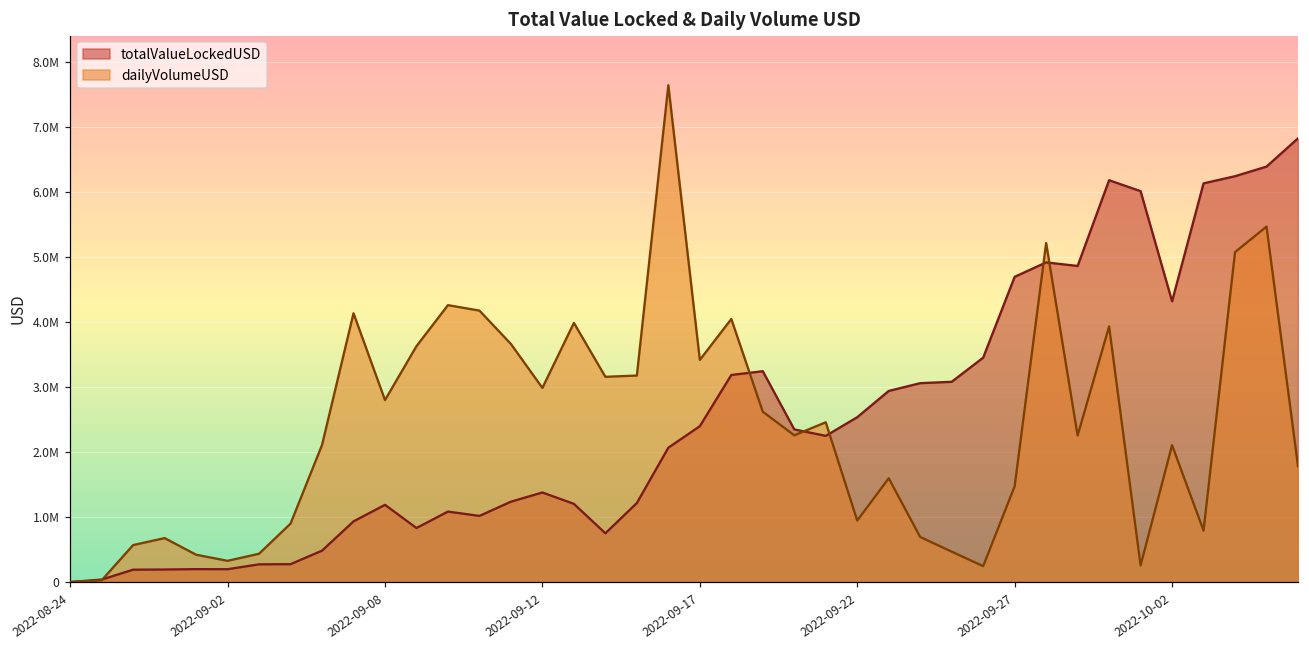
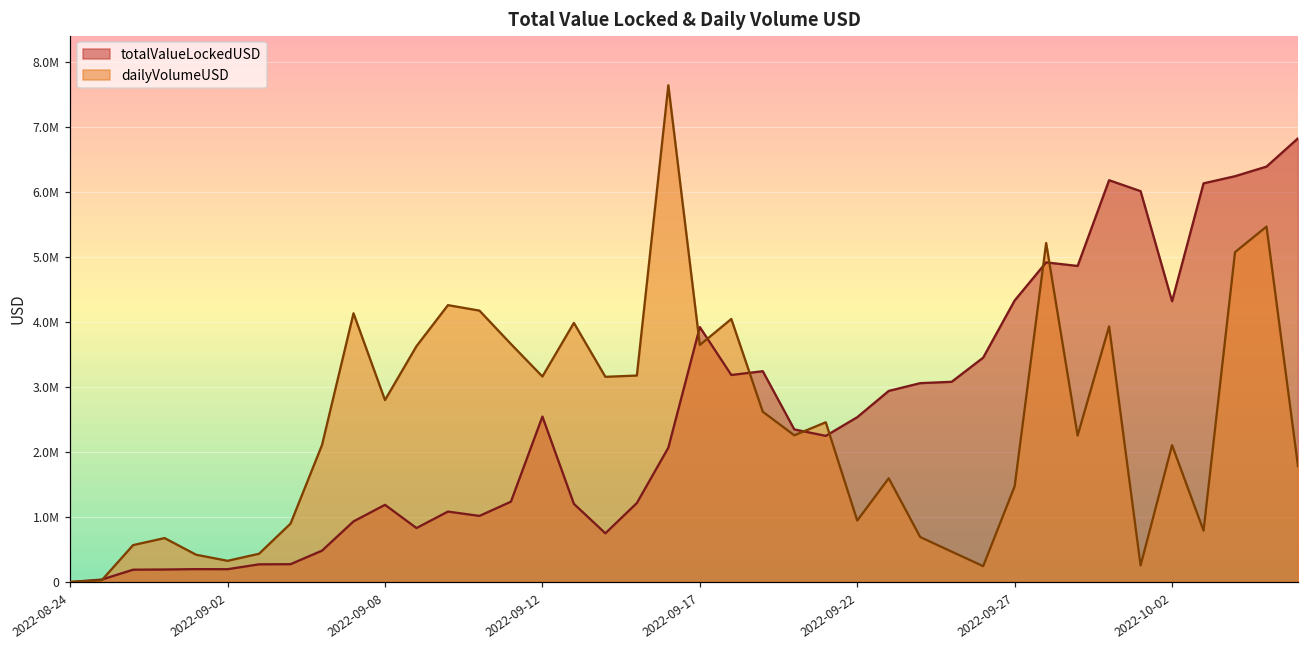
totalValueLockedUSD, 2022-09-12: 1400000 -> 2500000
dailyVolumeUSD, 2022-09-12: 3000000 -> 3200000
totalValueLockedUSD, 2022-09-17: 2400000 -> 3900000
dailyVolumeUSD, 2022-09-17: 3400000 -> 3600000
totalValueLockedUSD, 2022-09-27: 4700000 -> 4300000
